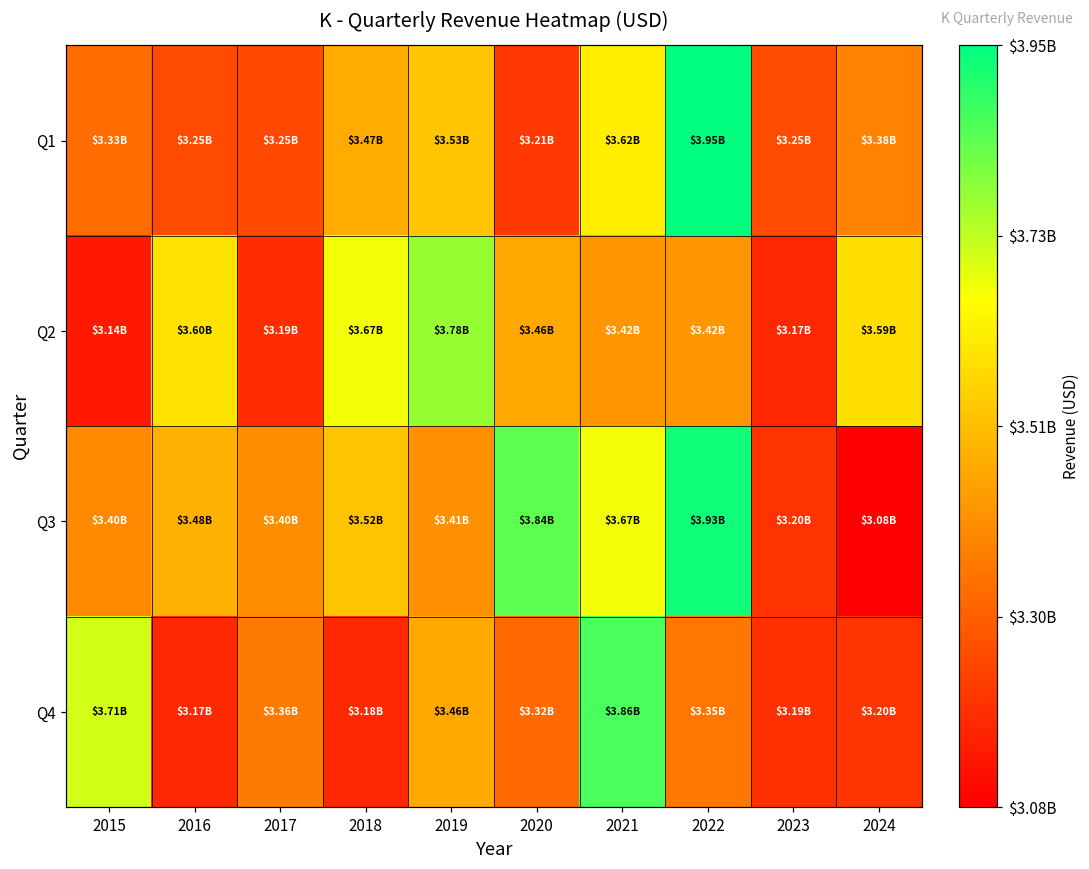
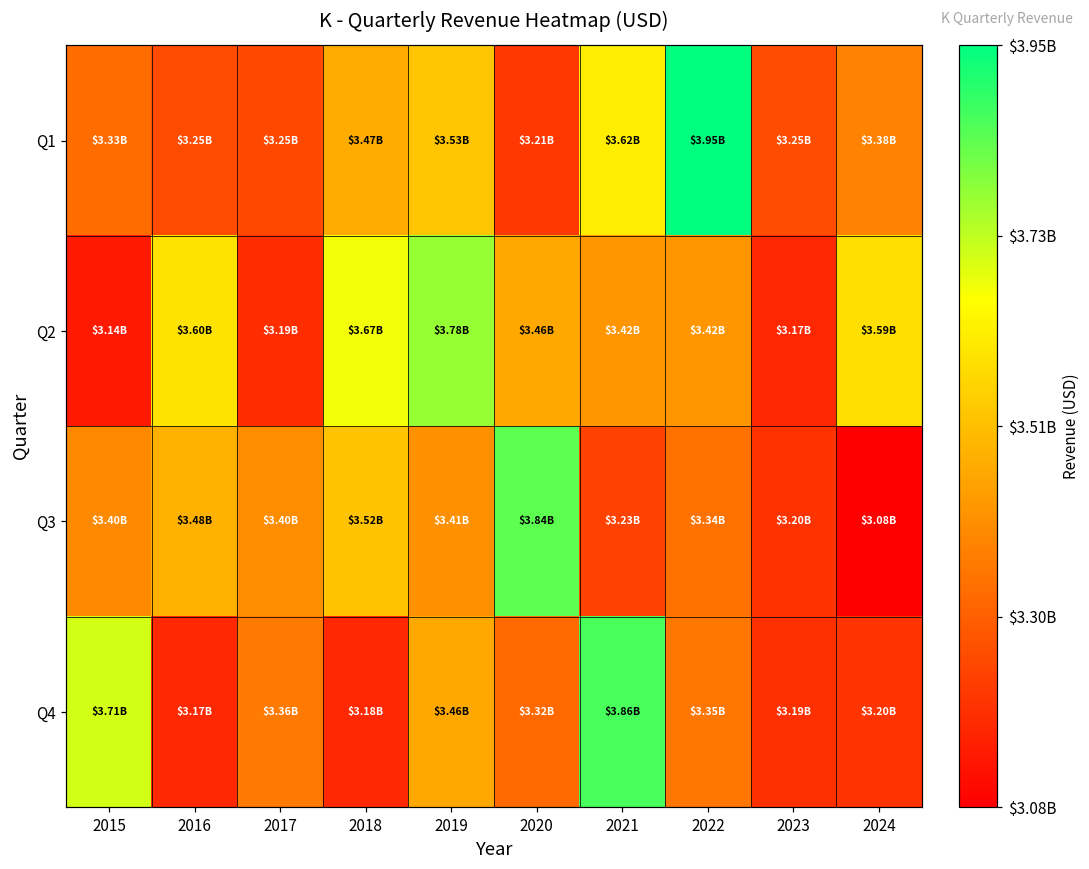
Q3, 2021: $3.67B -> $3.23B
Q3, 2022: $3.93B -> $3.34B
